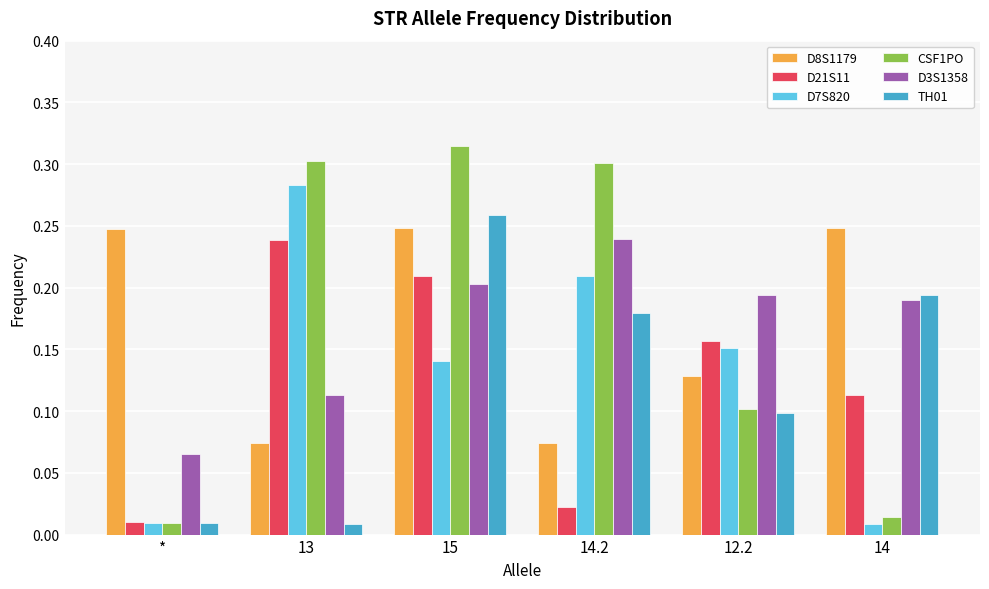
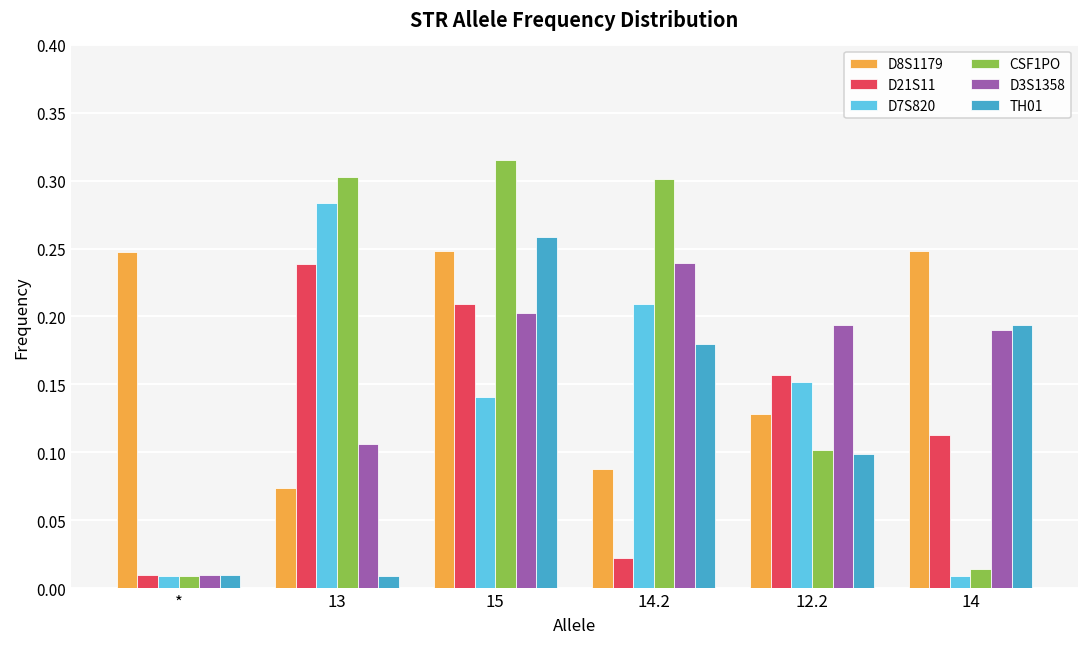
D3S1358, *: 0.066 -> 0.010
D3S1358, 13: 0.113 -> 0.106
D8S1179, 14.2: 0.074 -> 0.088
